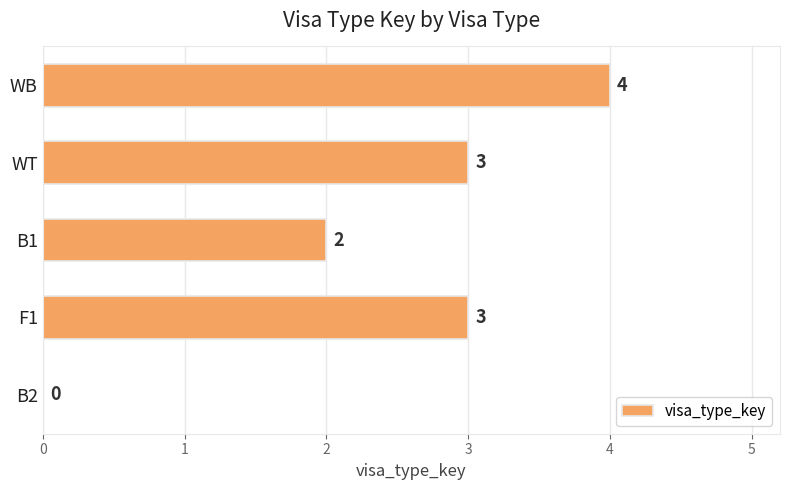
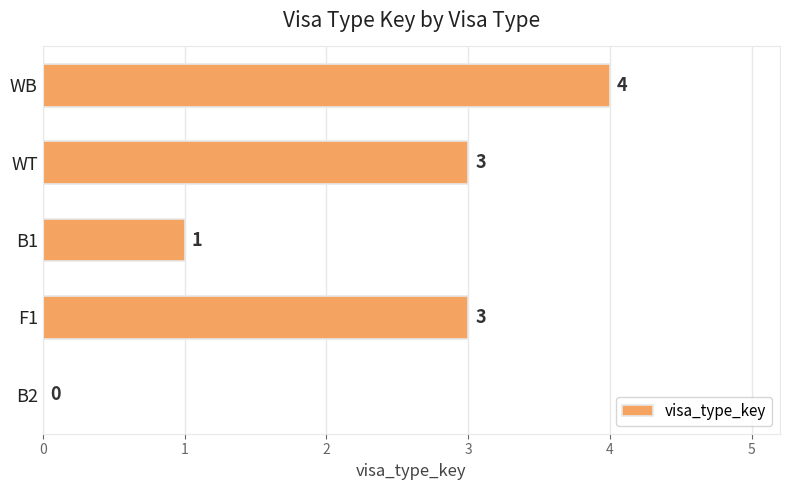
B1: 2 -> 1
